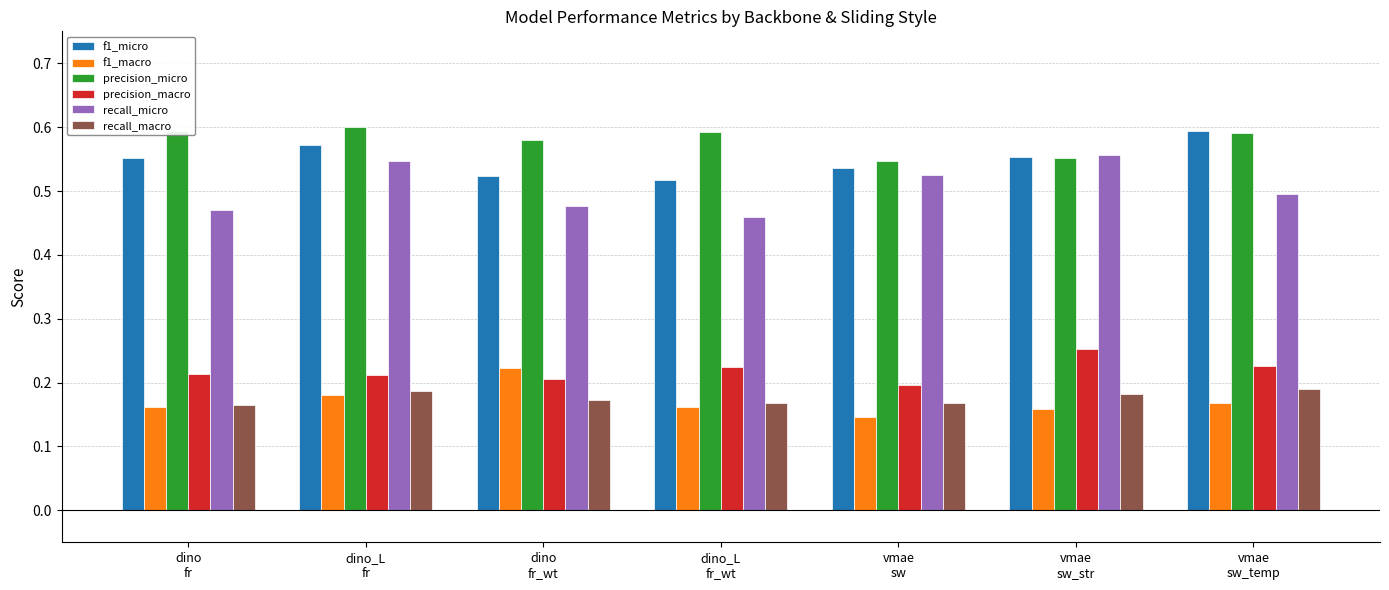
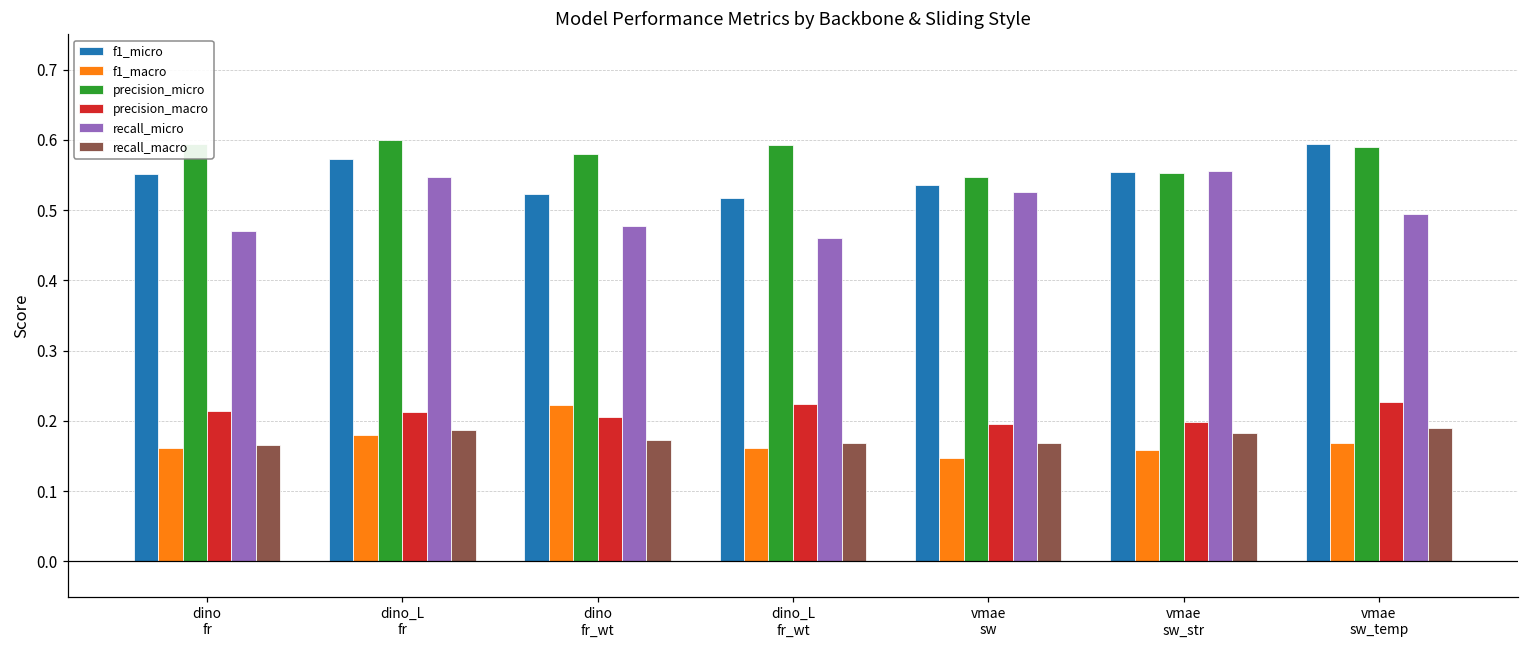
precision_macro, vmae sw_str: 0.25 -> 0.20
